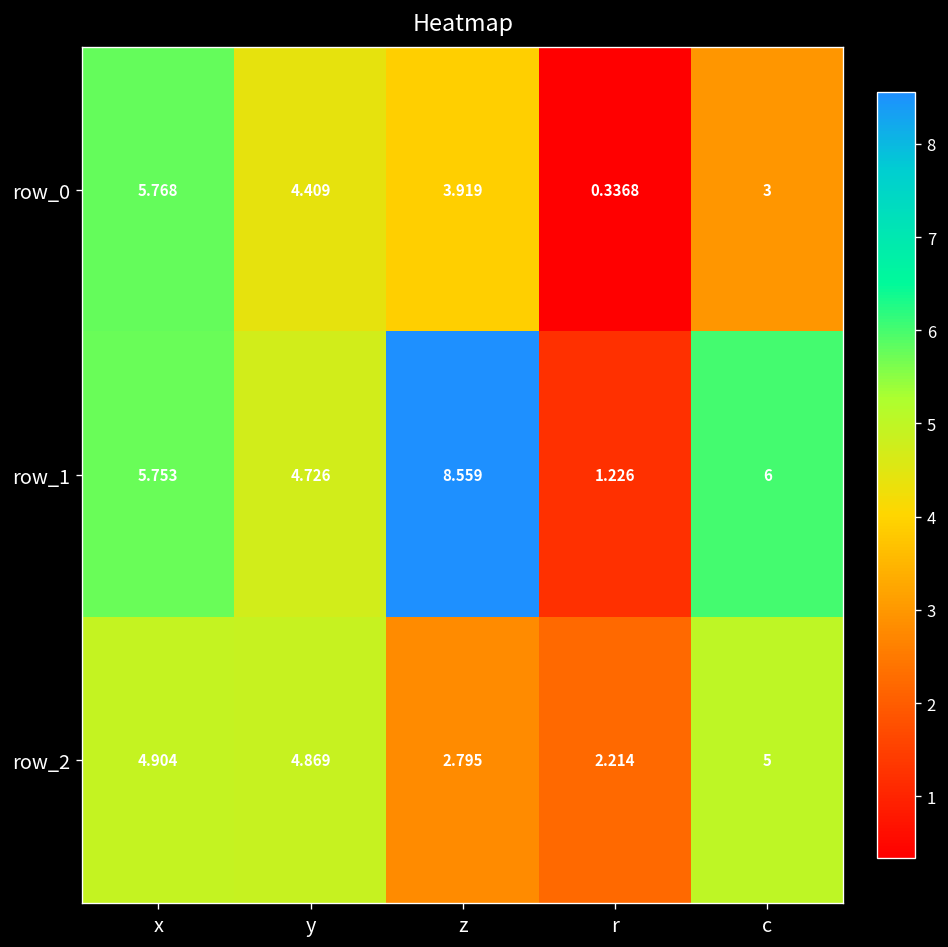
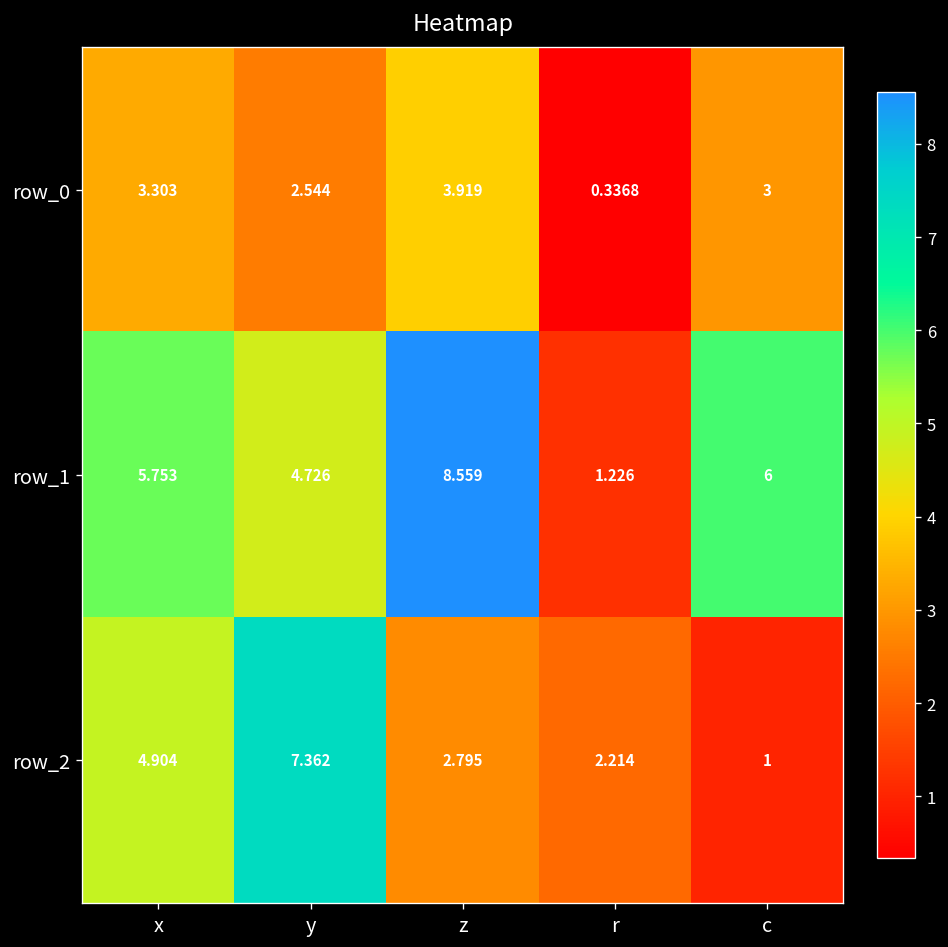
row_0, x: 5.768 -> 3.303
row_0, y: 4.409 -> 2.544
row_2, y: 4.869 -> 7.362
row_2, c: 5 -> 1
